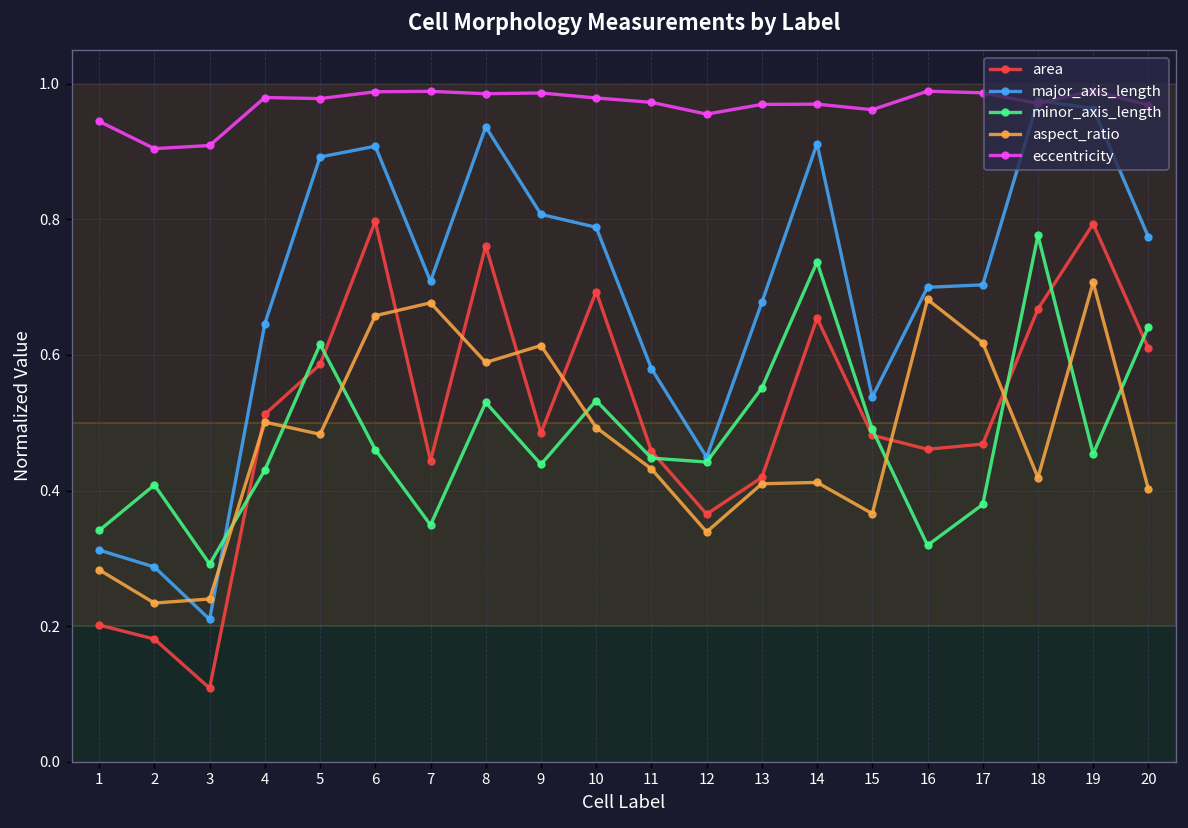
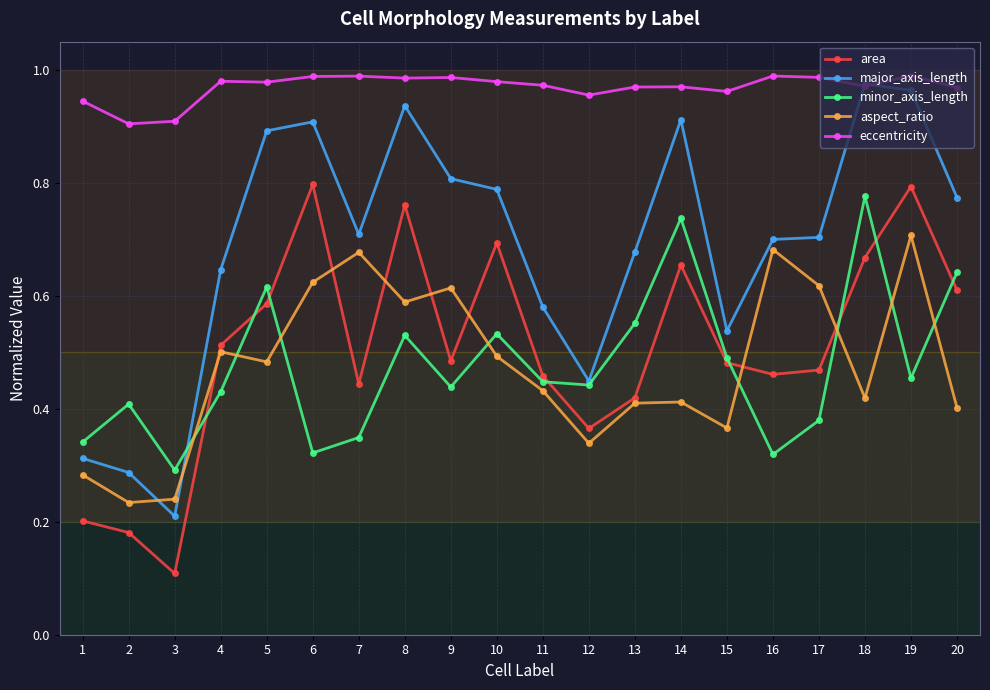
minor_axis_length, 6: 0.46 -> 0.32
aspect_ratio, 6: 0.66 -> 0.62
